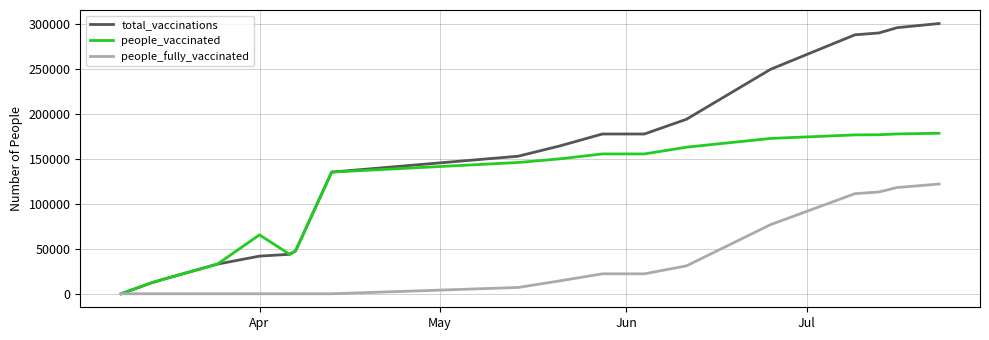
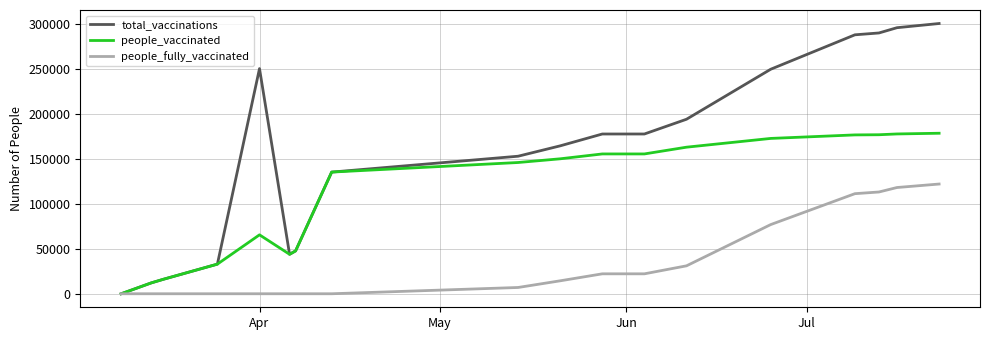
total_vaccinations, Apr: 40000 -> 250000
